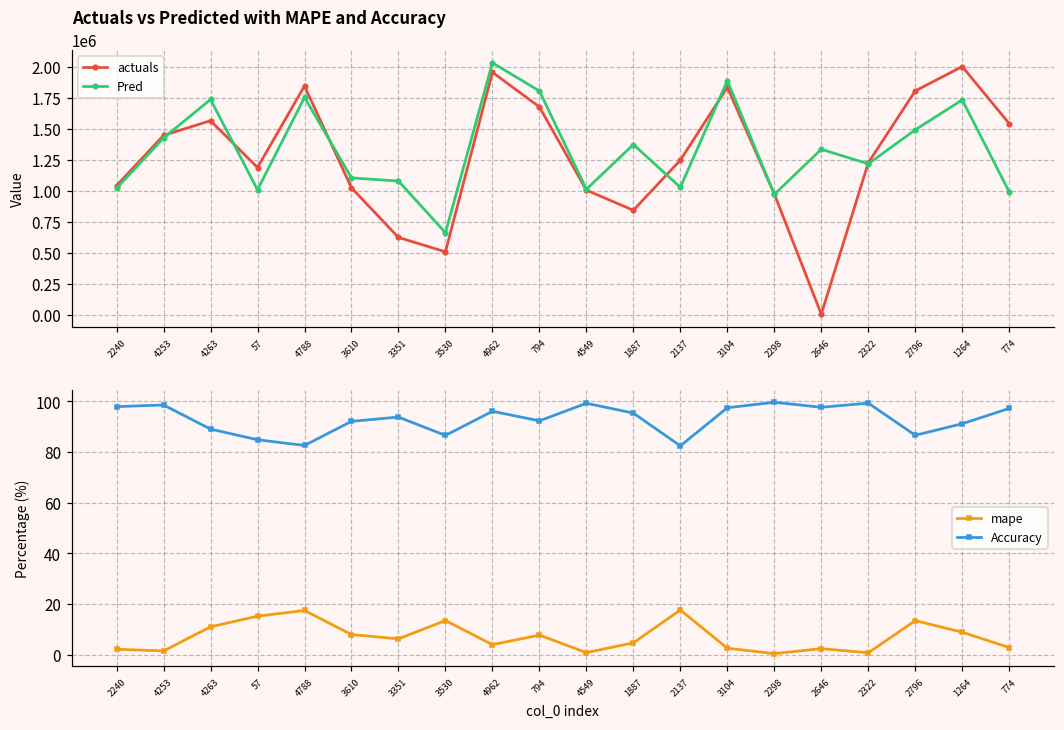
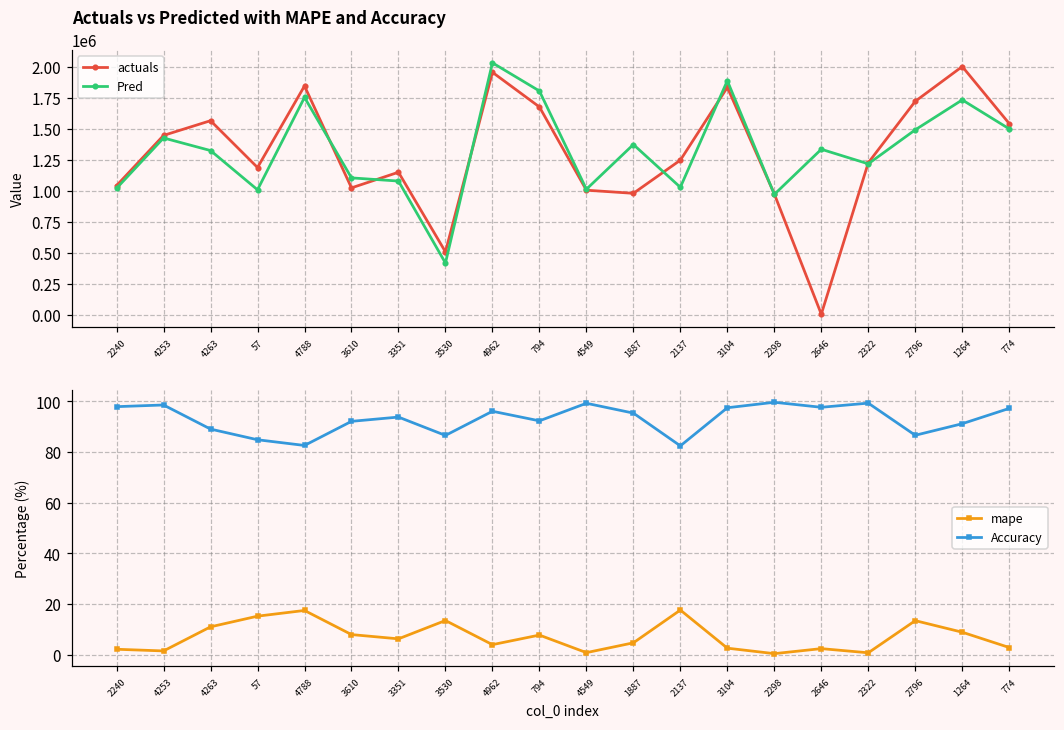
Actuals vs Predicted with MAPE and Accuracy, Pred, 4263: 1740000 -> 1320000
Actuals vs Predicted with MAPE and Accuracy, actuals, 3351: 620000 -> 1150000
Actuals vs Predicted with MAPE and Accuracy, Pred, 3530: 660000 -> 420000
Actuals vs Predicted with MAPE and Accuracy, actuals, 1887: 840000 -> 980000
Actuals vs Predicted with MAPE and Accuracy, actuals, 2796: 1800000 -> 1720000
Actuals vs Predicted with MAPE and Accuracy, Pred, 774: 990000 -> 1500000
